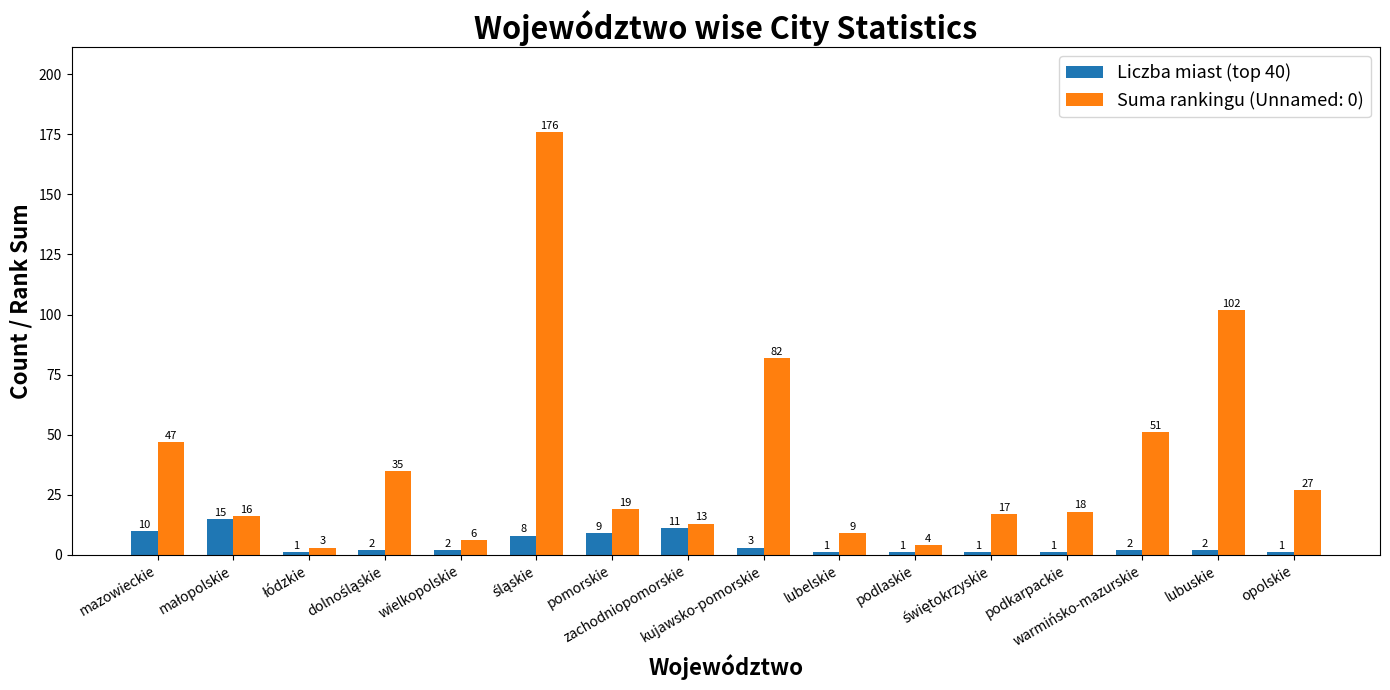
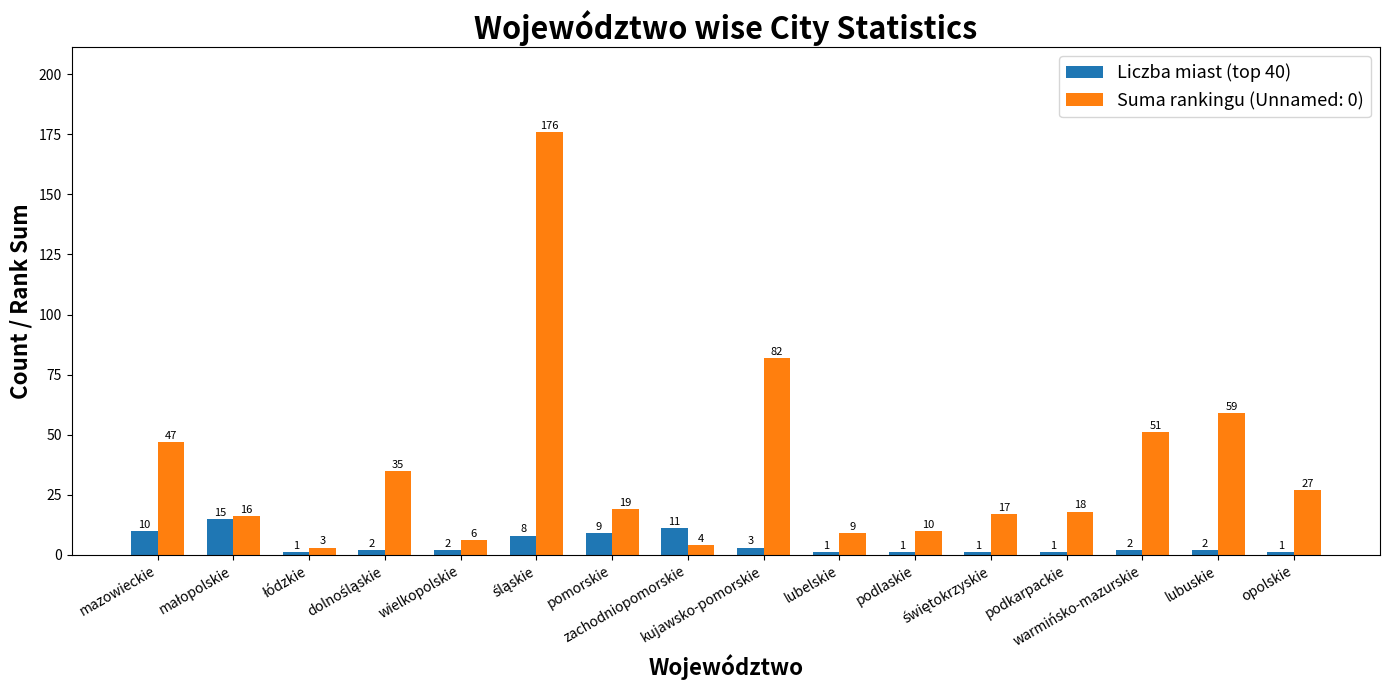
Suma rankingu (Unnamed: 0), zachodniopomorskie: 13 -> 4
Suma rankingu (Unnamed: 0), podlaskie: 4 -> 10
Suma rankingu (Unnamed: 0), lubuskie: 102 -> 59
